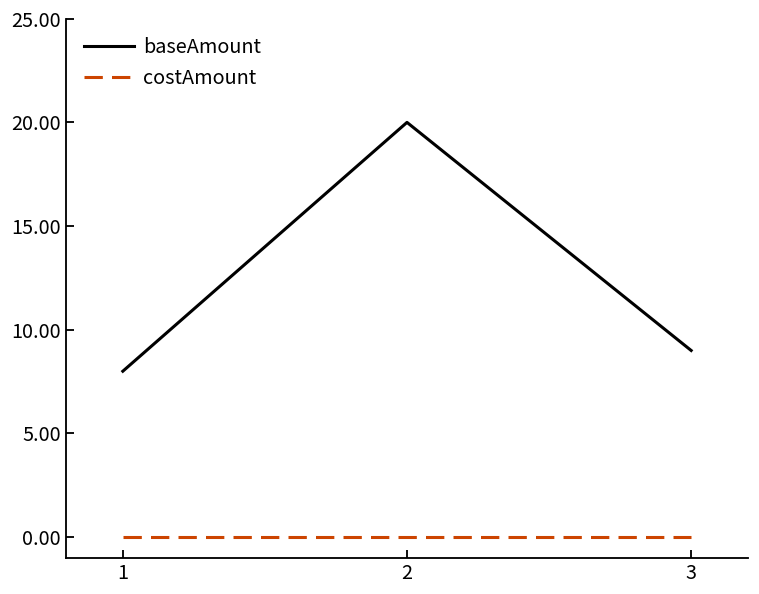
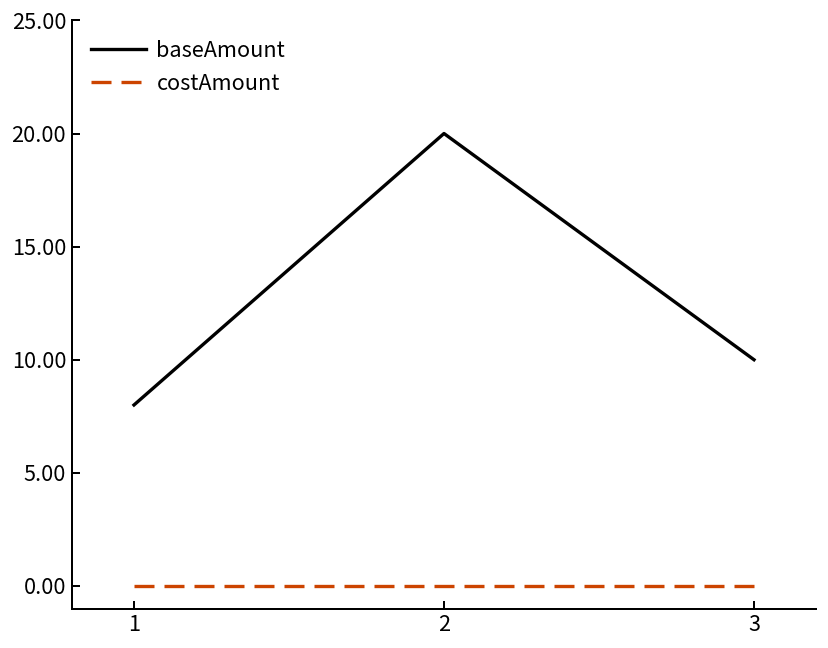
baseAmount, 3: 9 -> 10
